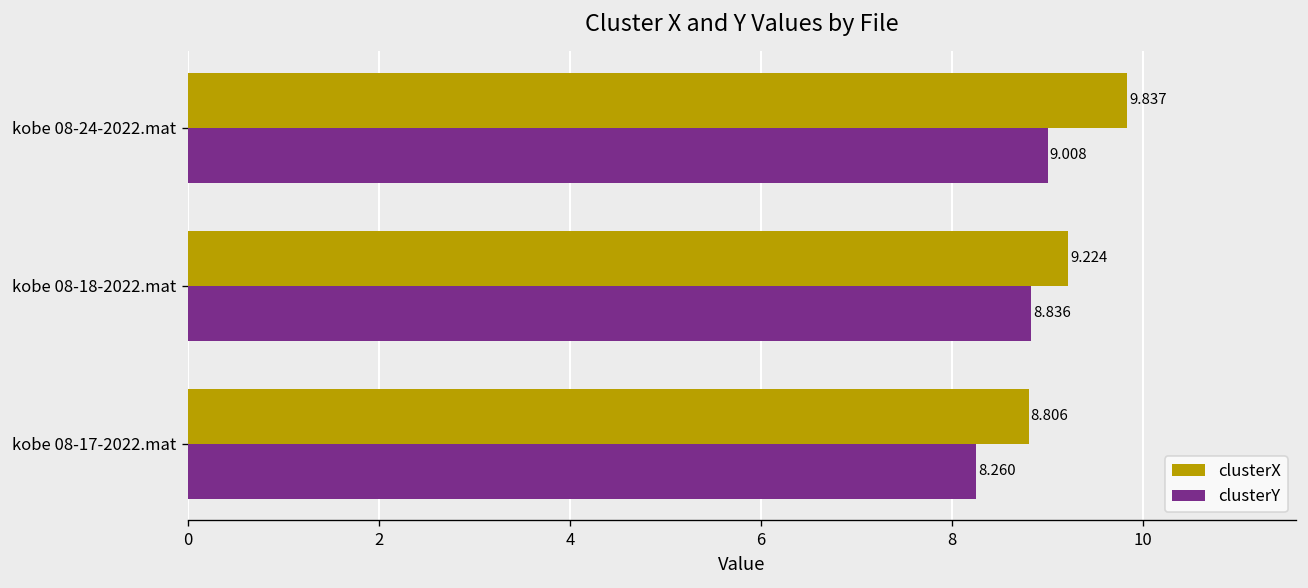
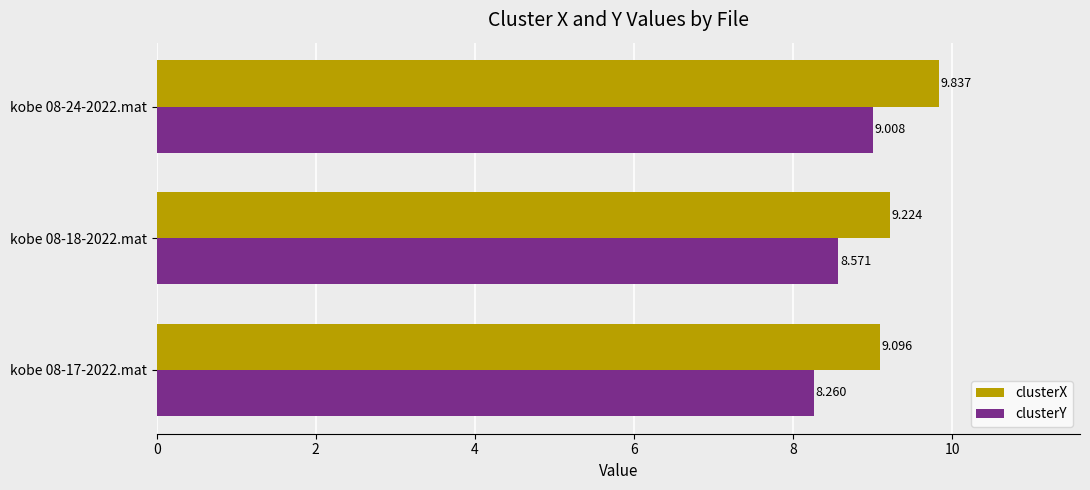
clusterY, kobe 08-18-2022.mat: 8.836 -> 8.571
clusterX, kobe 08-17-2022.mat: 8.806 -> 9.096
